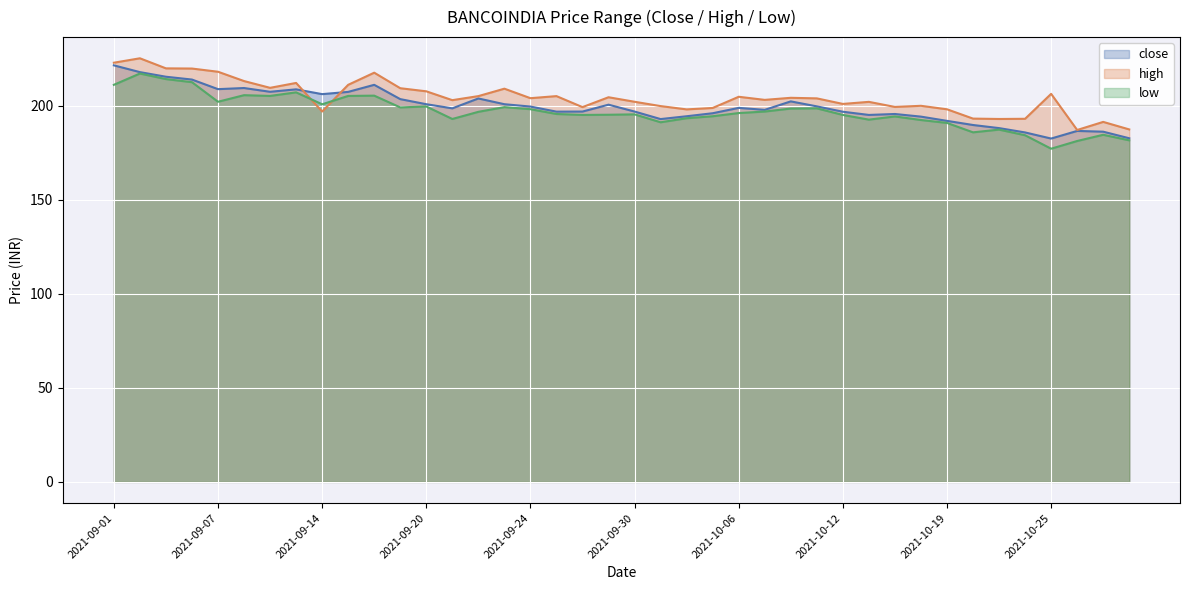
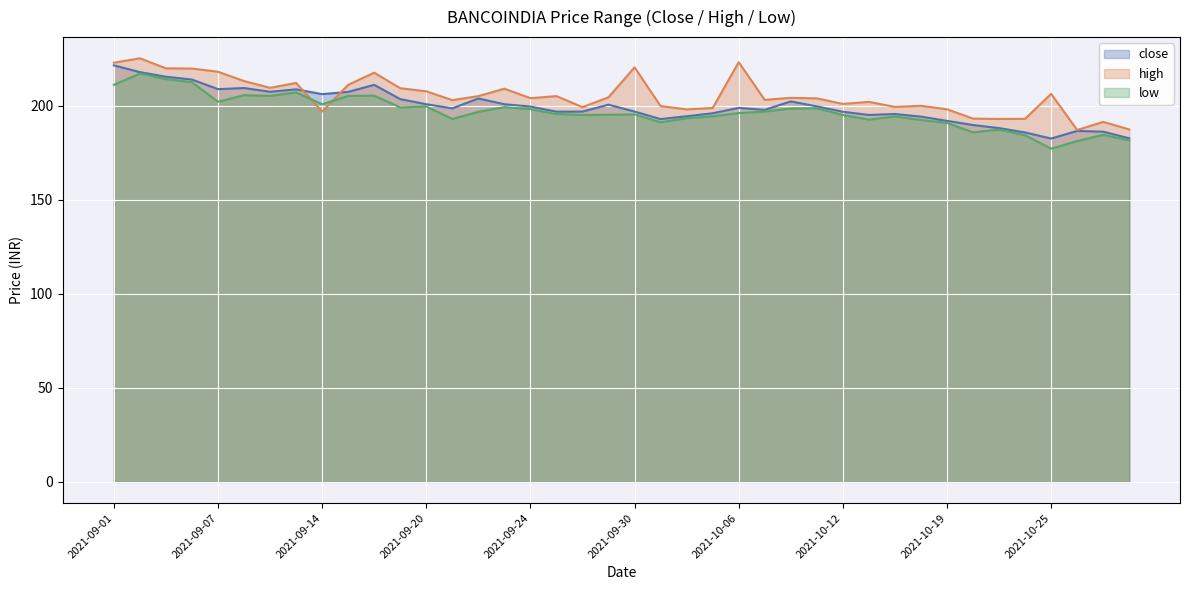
high, 2021-09-30: 202 -> 220
high, 2021-10-06: 205 -> 223
